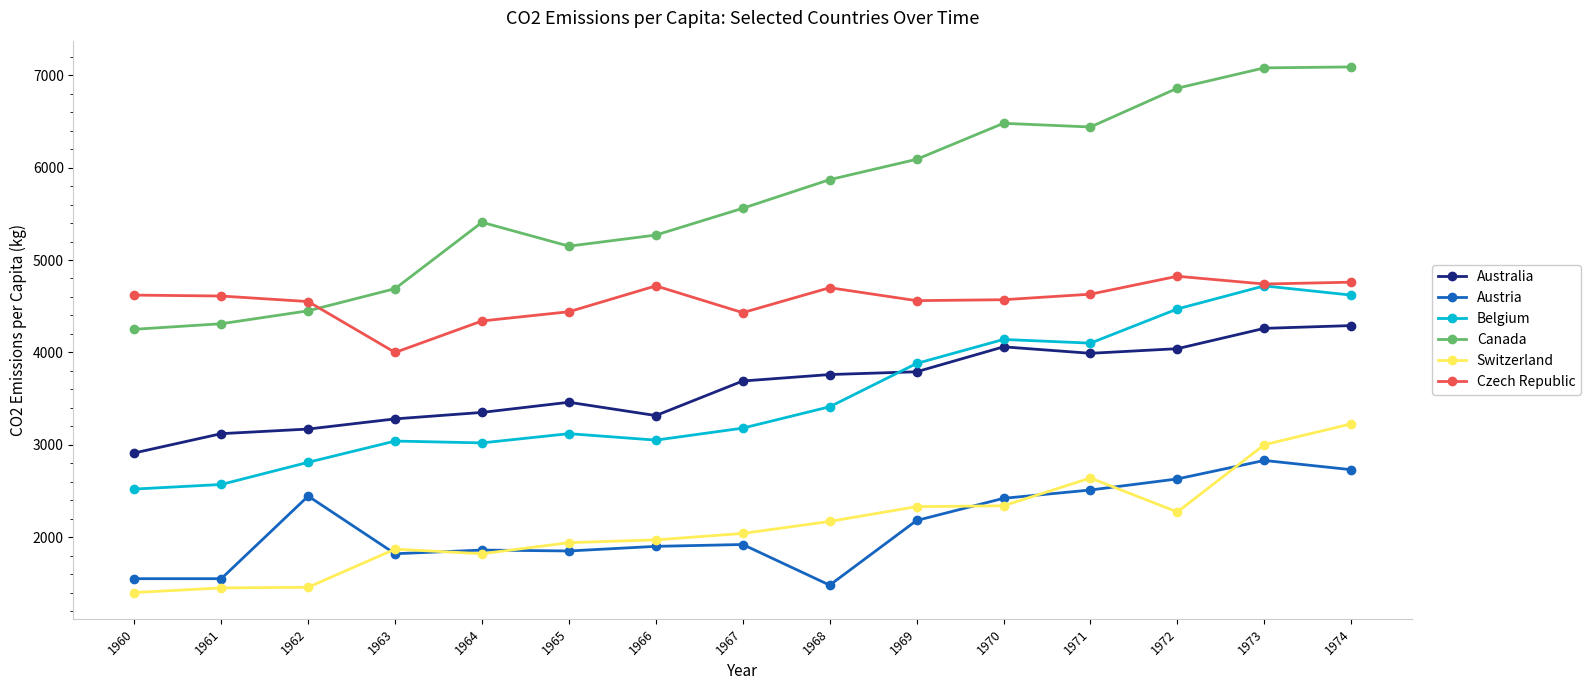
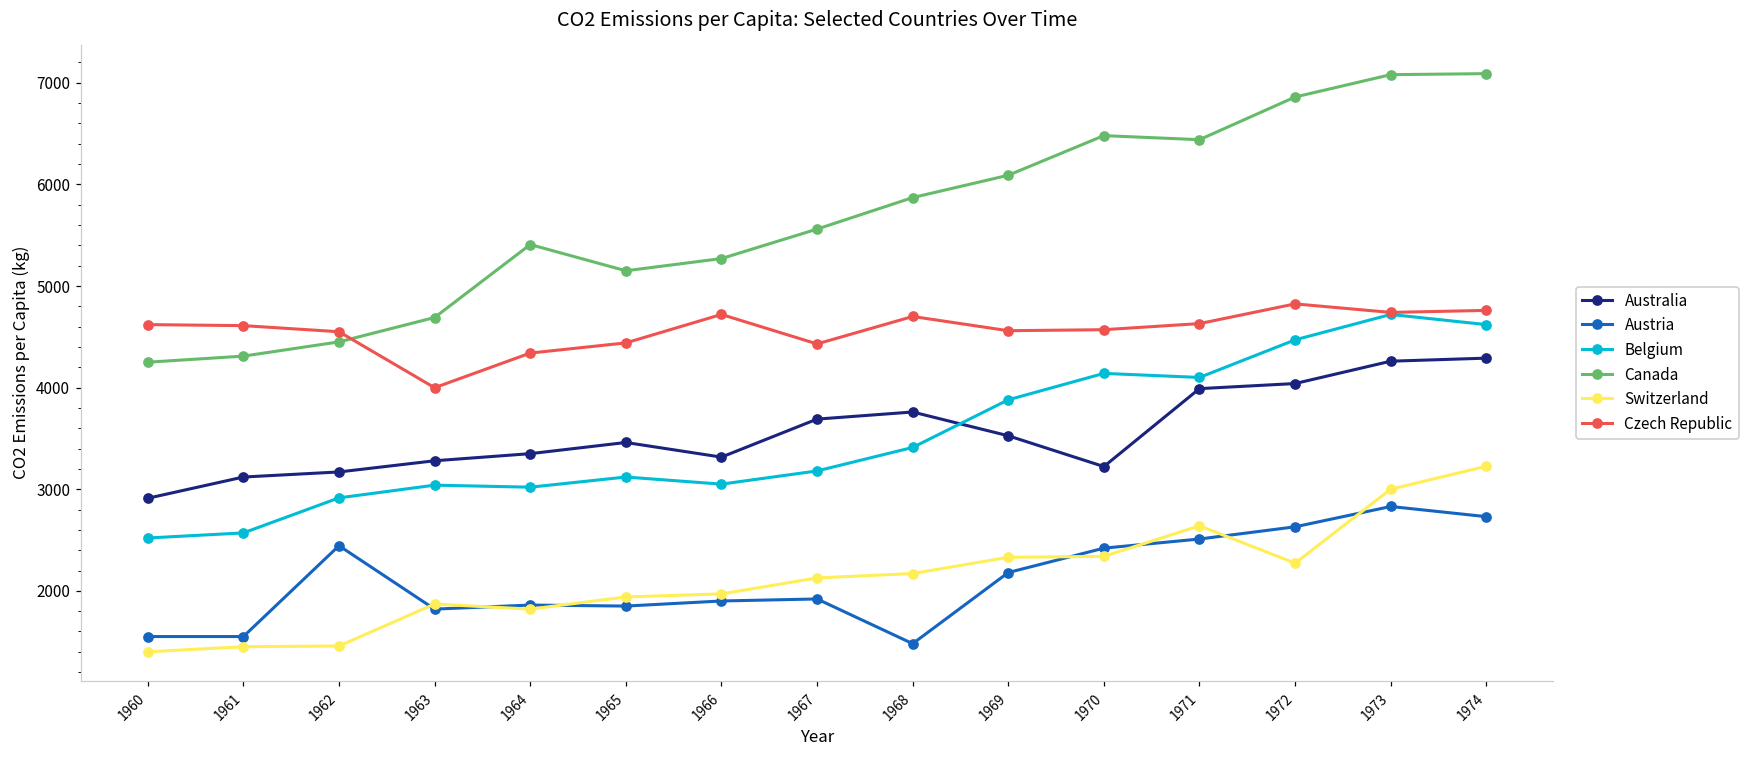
Belgium, 1962: 2800 -> 2900
Switzerland, 1967: 2000 -> 2100
Australia, 1969: 3800 -> 3500
Australia, 1970: 4100 -> 3200
